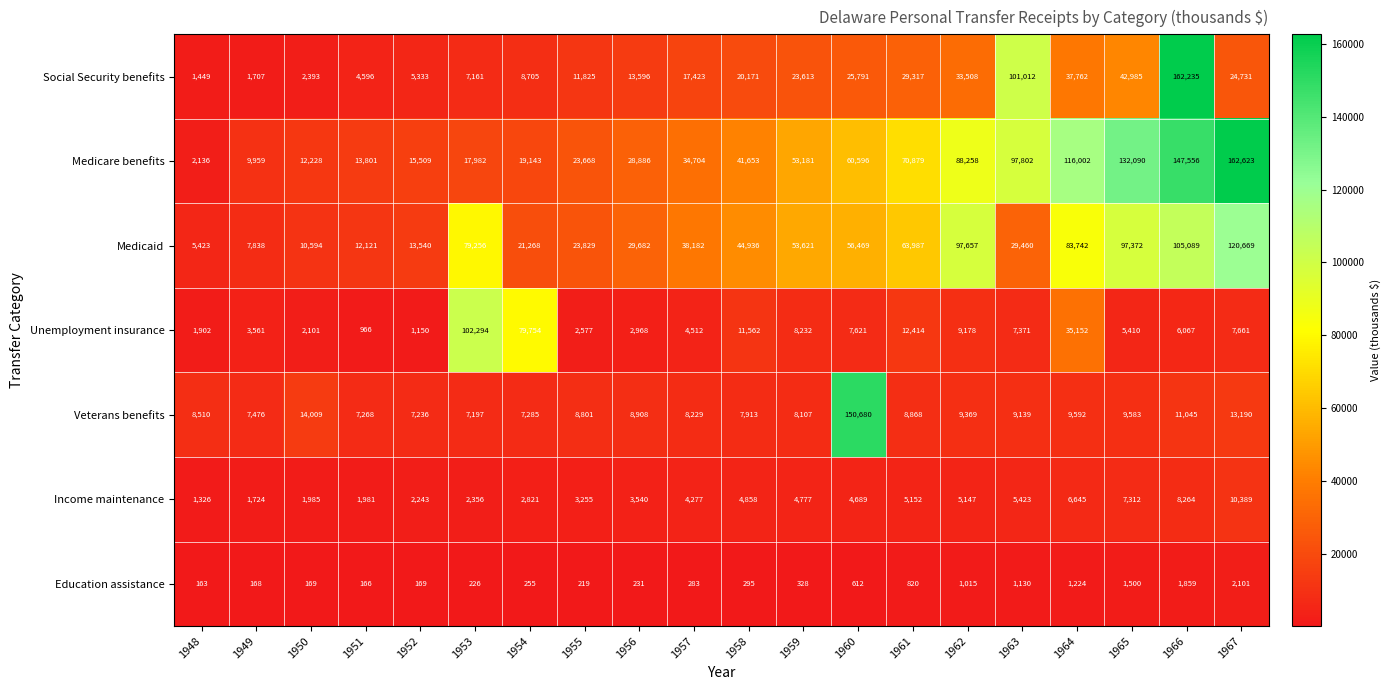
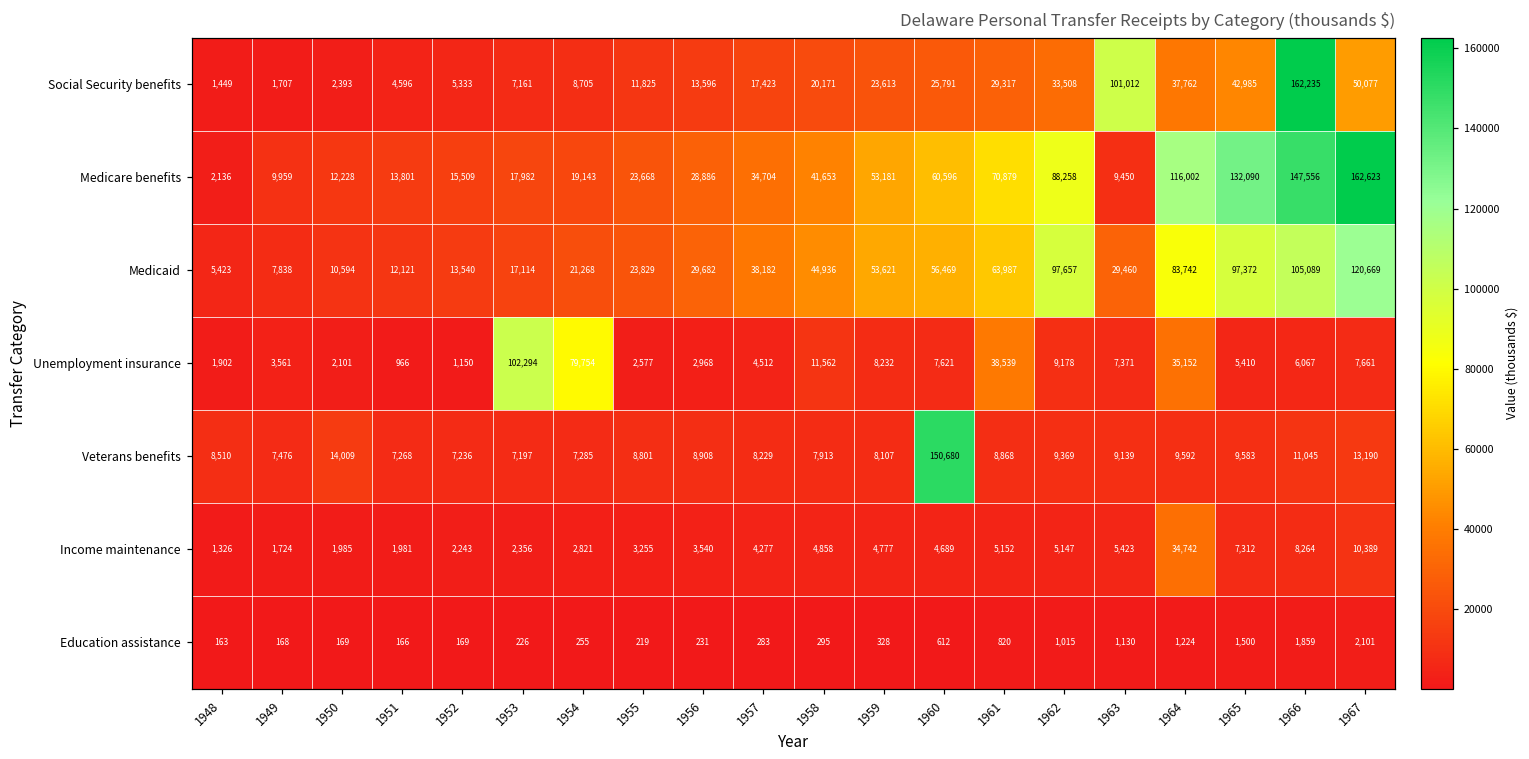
Social Security benefits, 1967: 24,731 -> 50,077
Medicare benefits, 1963: 97,802 -> 9,450
Medicaid, 1953: 79,256 -> 17,114
Unemployment insurance, 1961: 12,414 -> 38,539
Income maintenance, 1964: 6,645 -> 34,742
